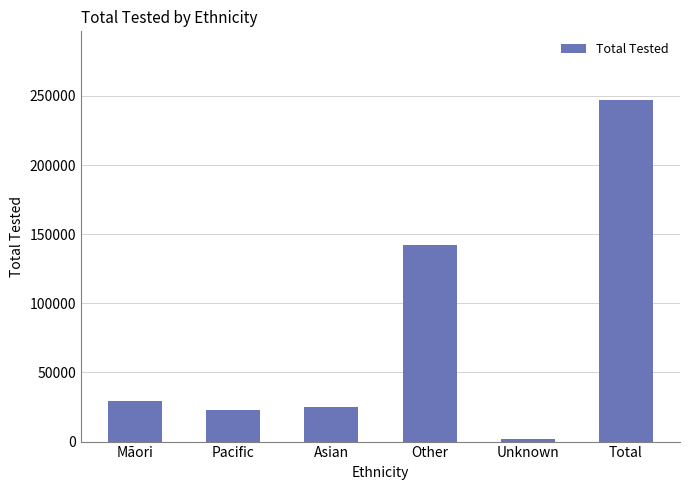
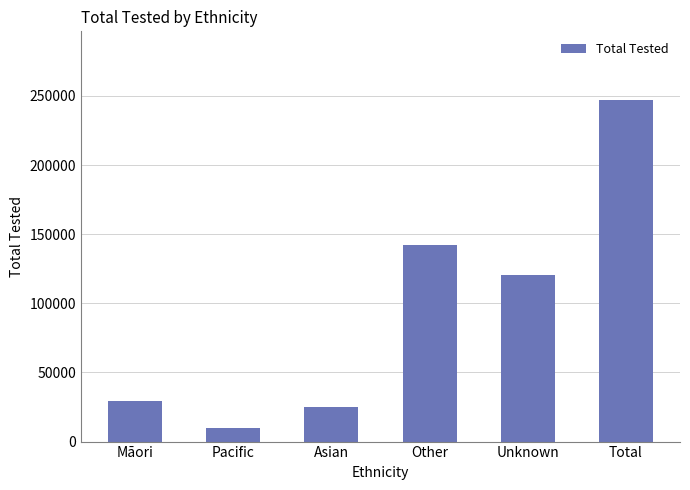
Pacific: 23000 -> 10000
Unknown: 2000 -> 121000
